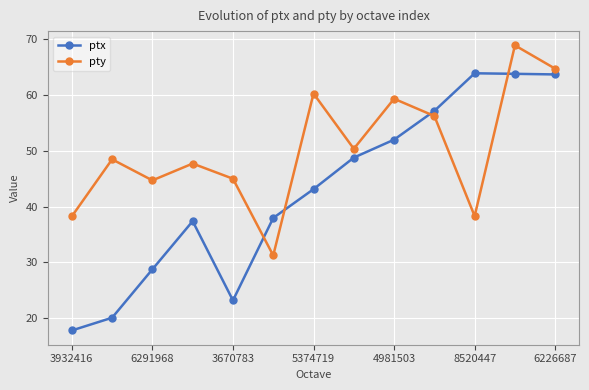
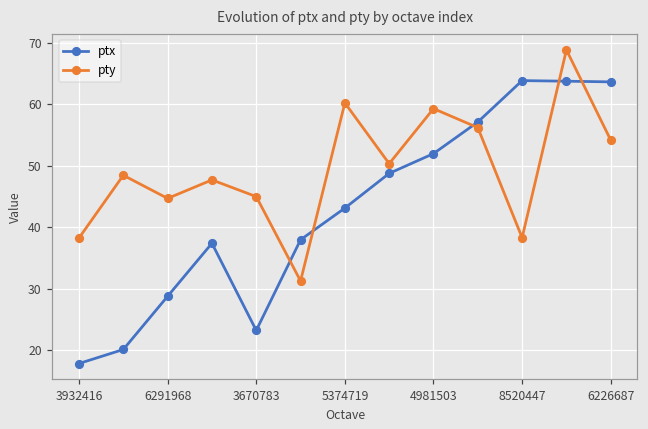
pty, 6226687: 65 -> 54
